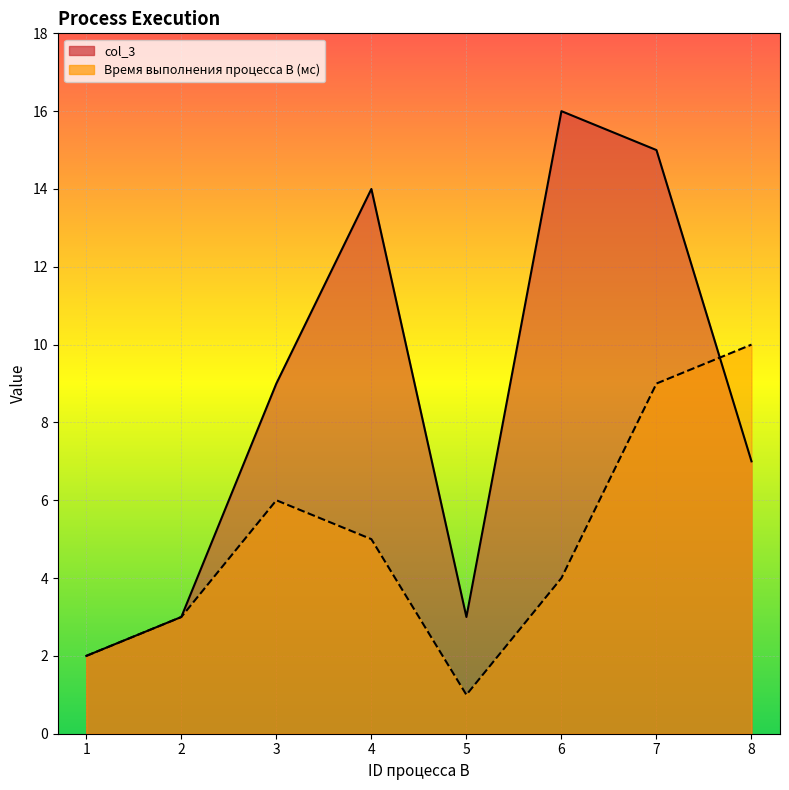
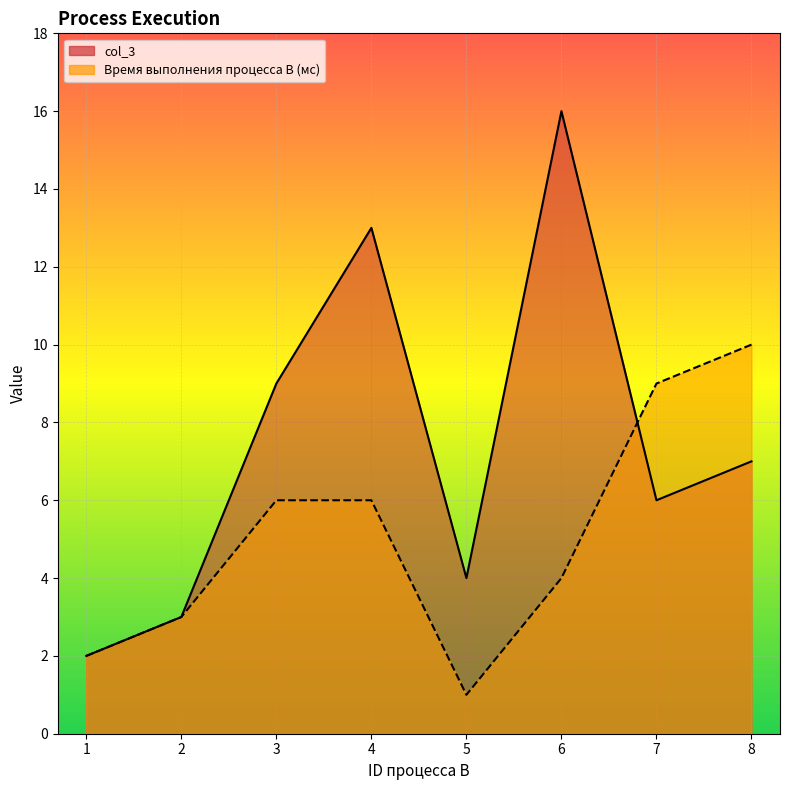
col_3, 4: 14 -> 13
Время выполнения процесса В (мс), 4: 5 -> 6
col_3, 5: 3 -> 4
col_3, 7: 15 -> 6
